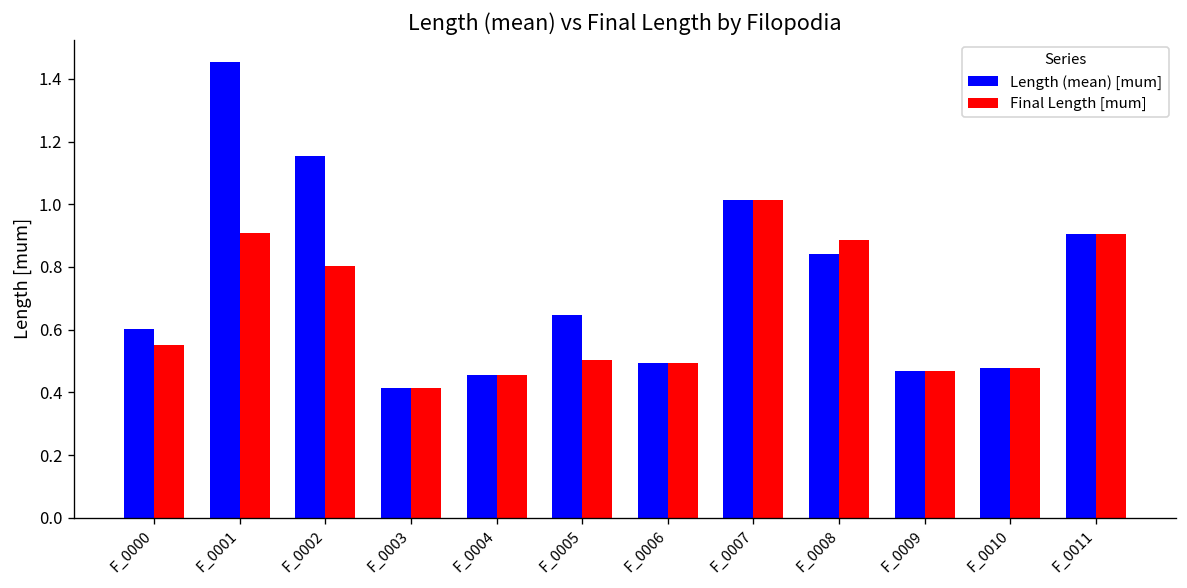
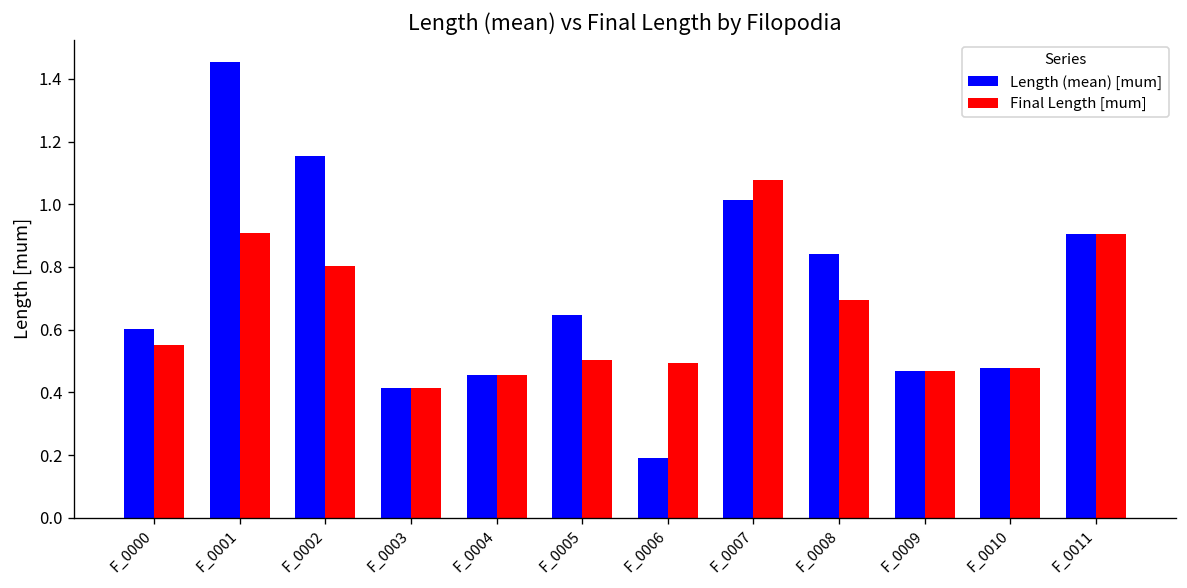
Length (mean) [mum], F_0006: 0.49 -> 0.19
Final Length [mum], F_0007: 1.01 -> 1.08
Final Length [mum], F_0008: 0.89 -> 0.70
